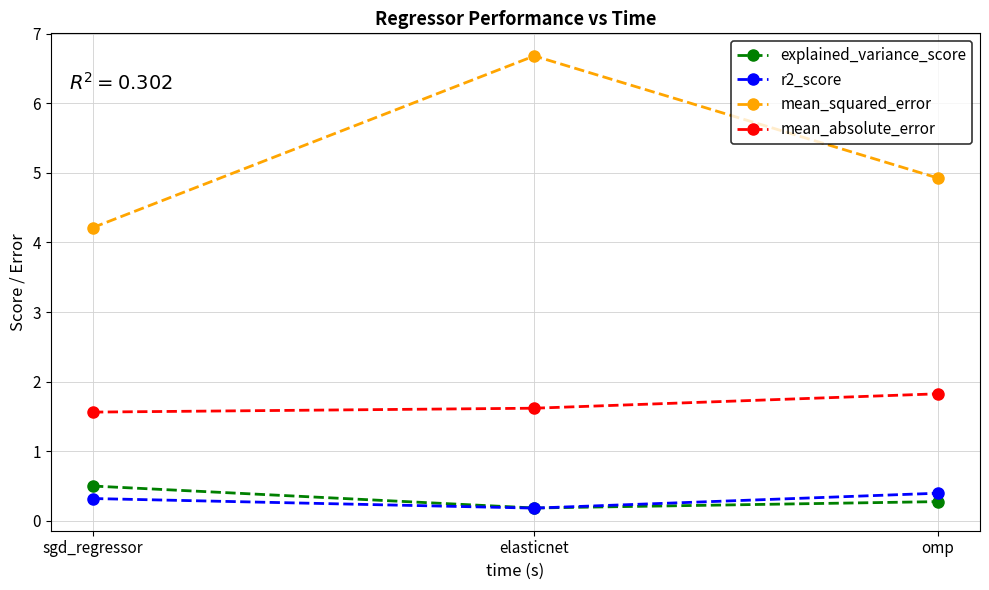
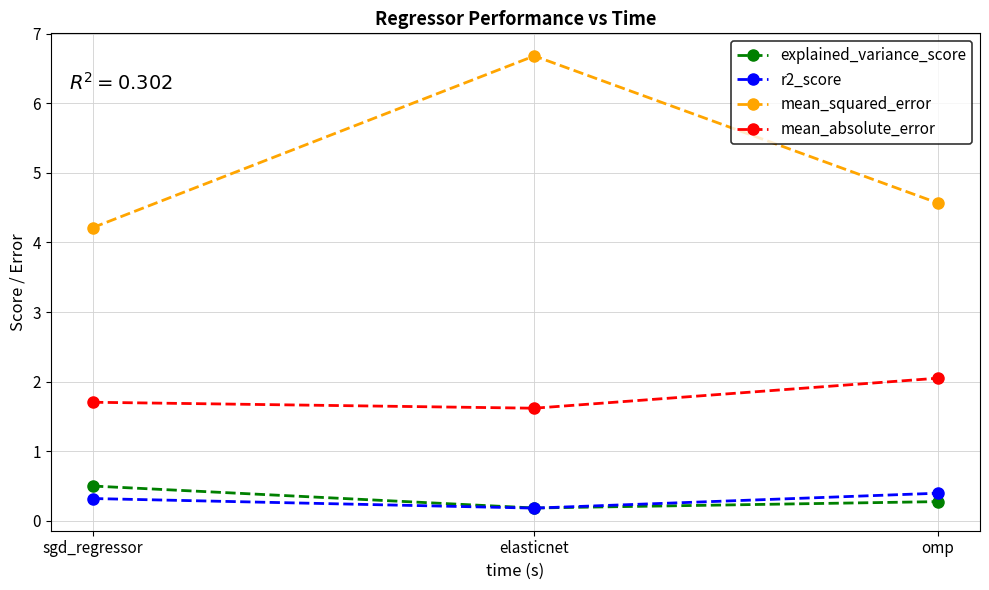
mean_absolute_error, sgd_regressor: 1.6 -> 1.7
mean_squared_error, omp: 4.9 -> 4.6
mean_absolute_error, omp: 1.8 -> 2.1
